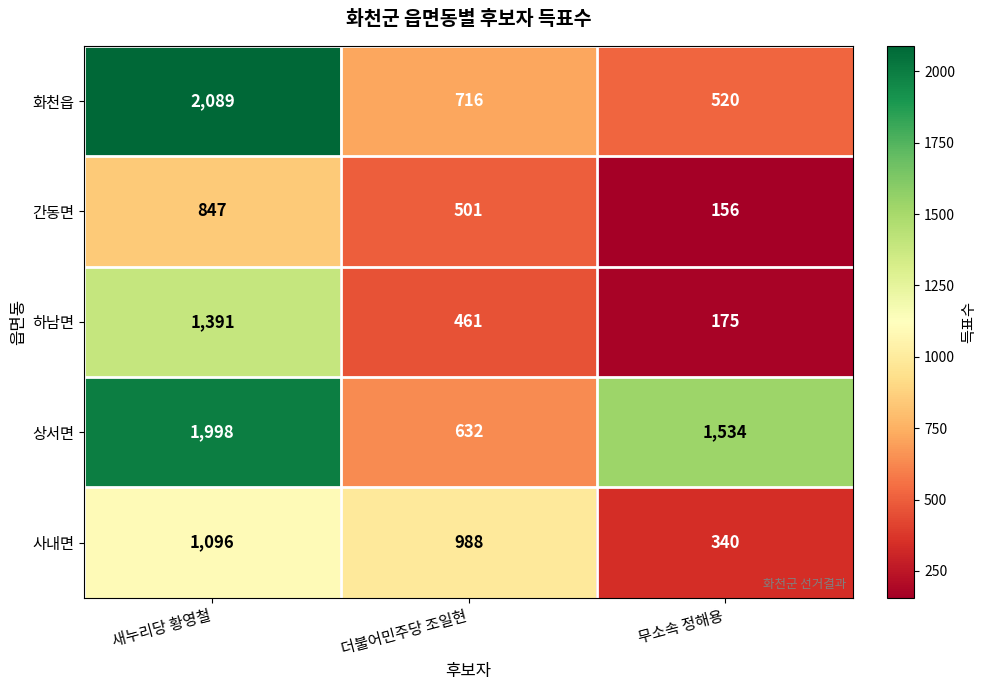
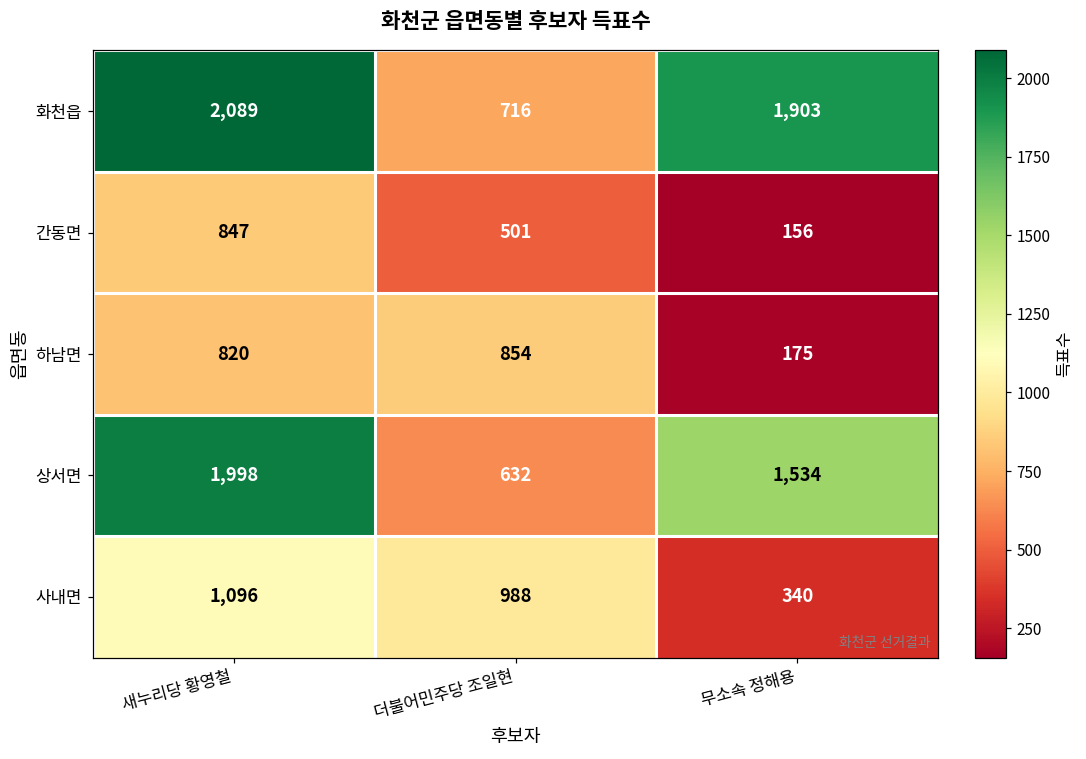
화천읍, 무소속 정해용: 520 -> 1,903
하남면, 새누리당 황영철: 1,391 -> 820
하남면, 더불어민주당 조일현: 461 -> 854
